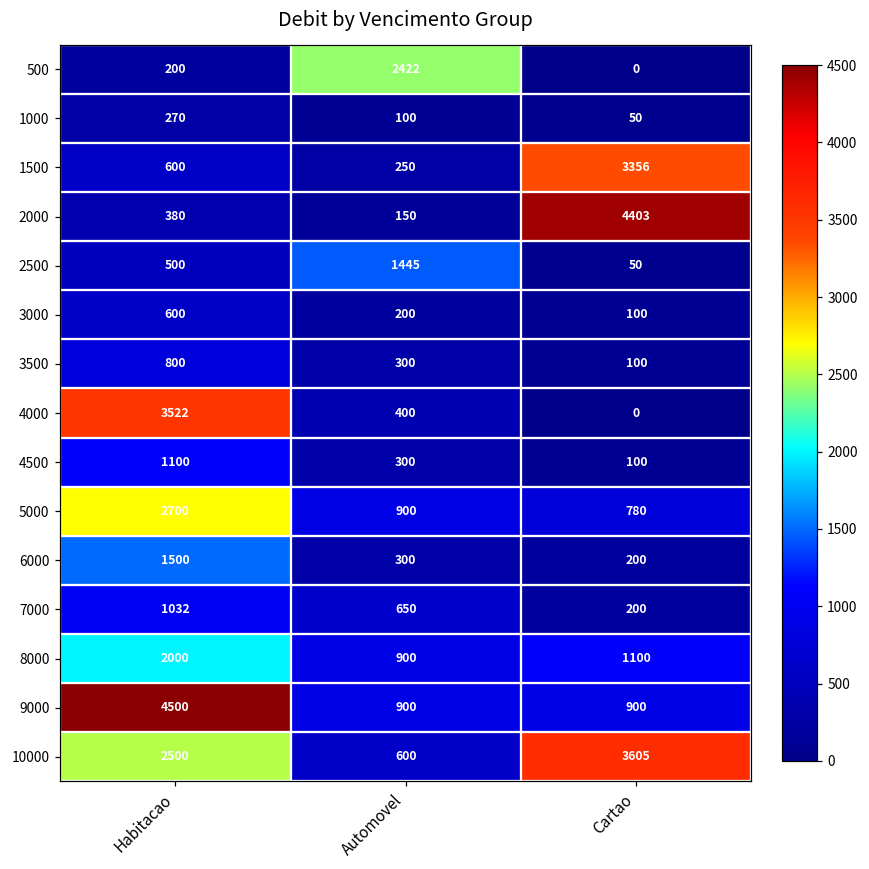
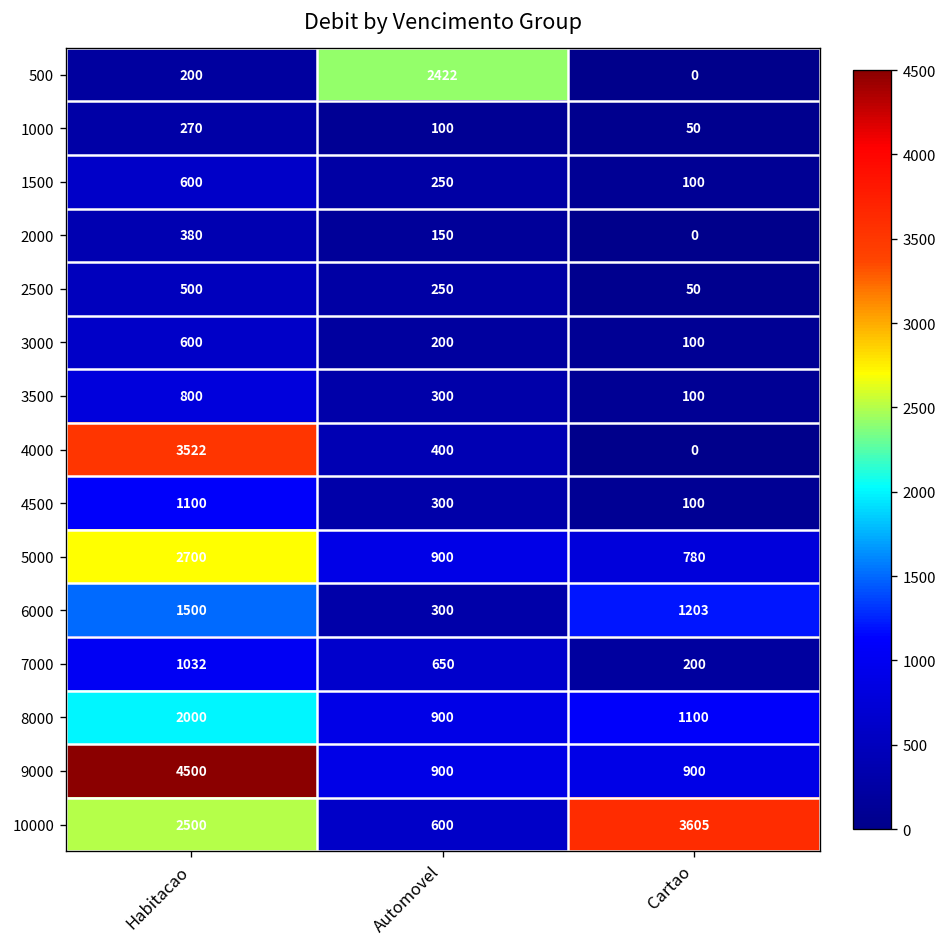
1500, Cartao: 3356 -> 100
2000, Cartao: 4403 -> 0
2500, Automovel: 1445 -> 250
6000, Cartao: 200 -> 1203
